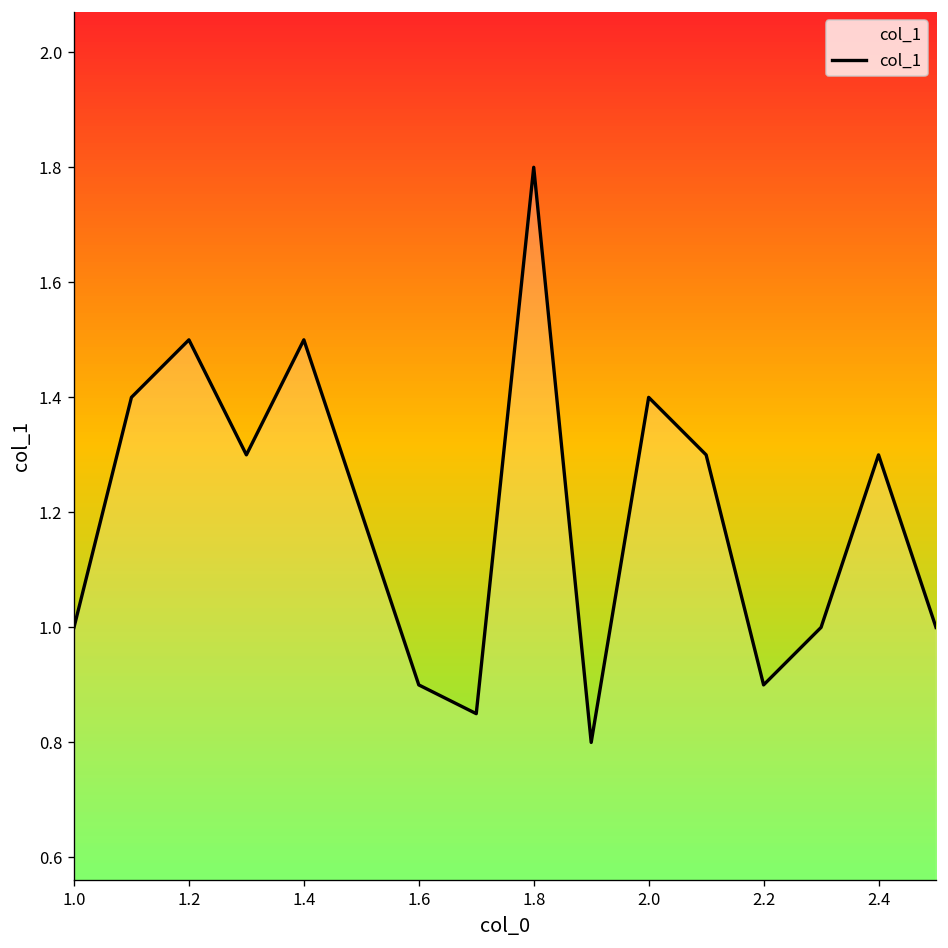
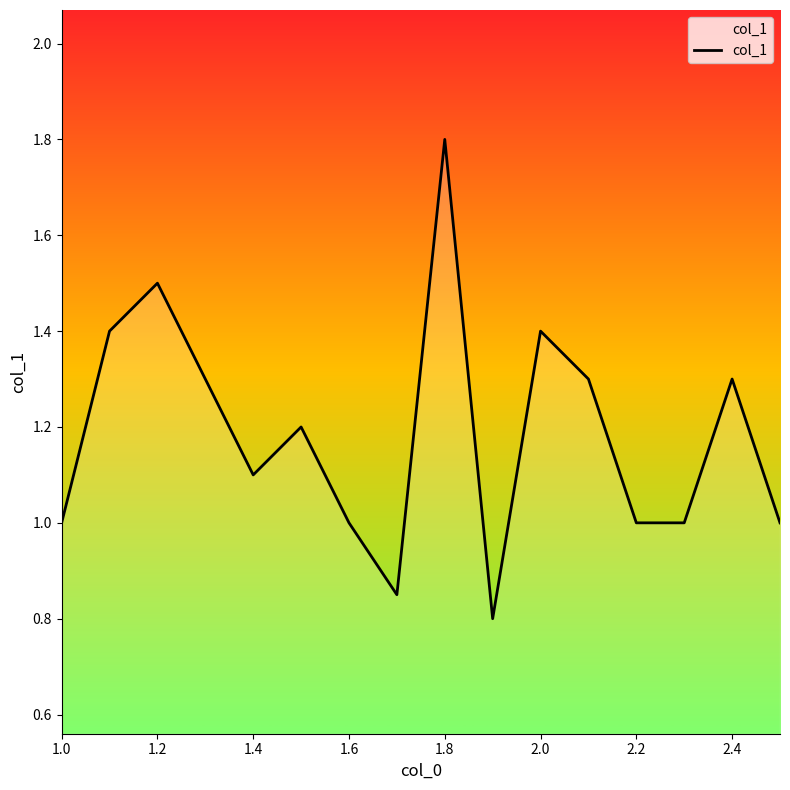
1.4: 1.5 -> 1.1
1.6: 0.9 -> 1.0
2.2: 0.9 -> 1.0
